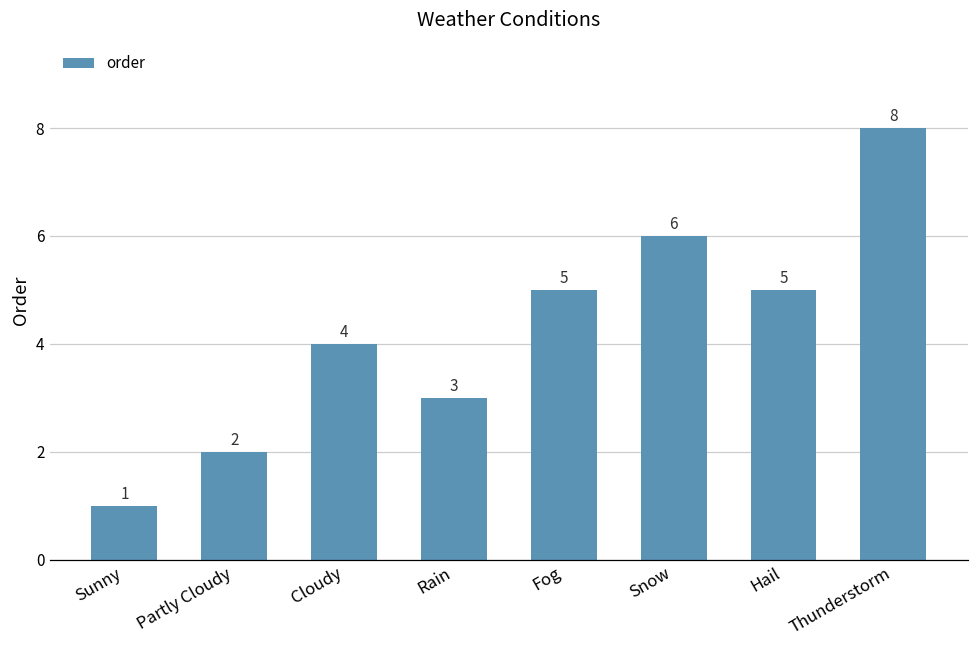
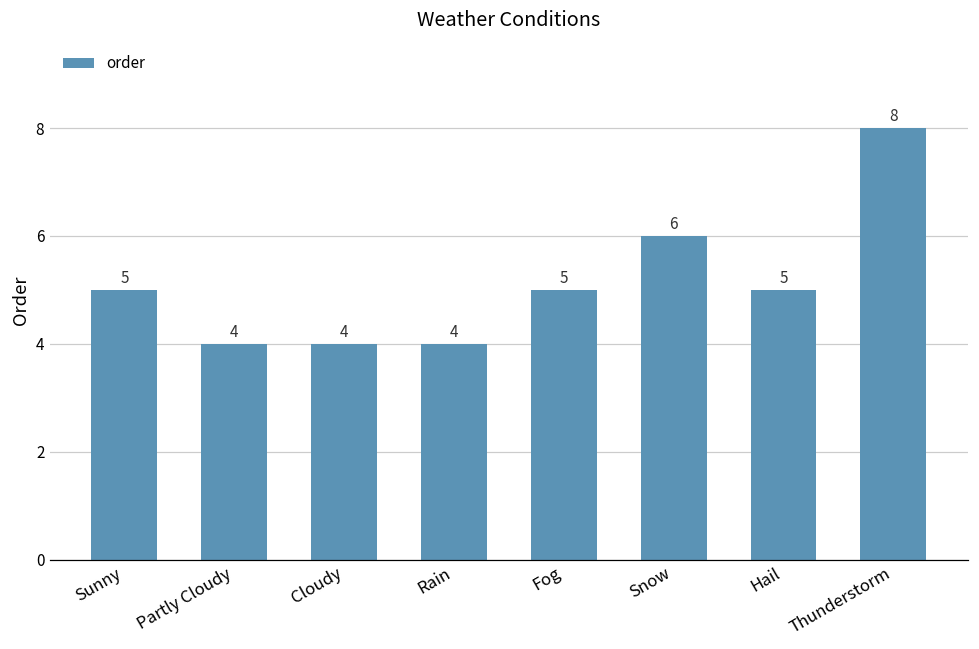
Sunny: 1 -> 5
Partly Cloudy: 2 -> 4
Rain: 3 -> 4
